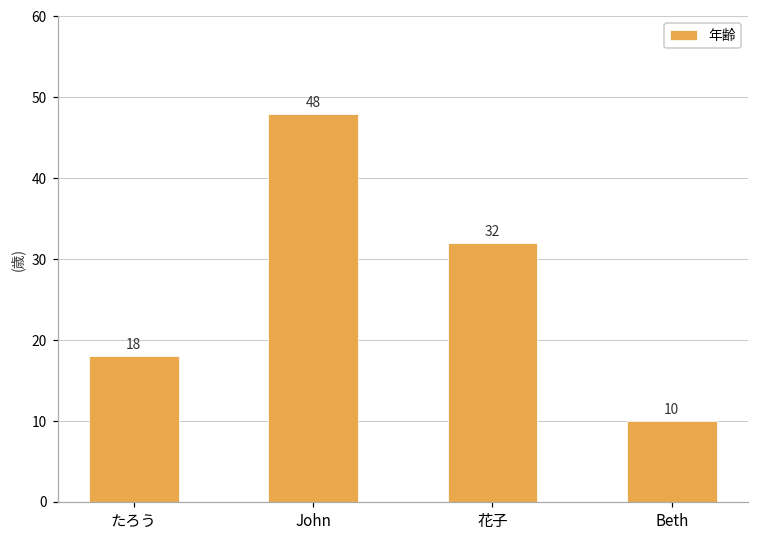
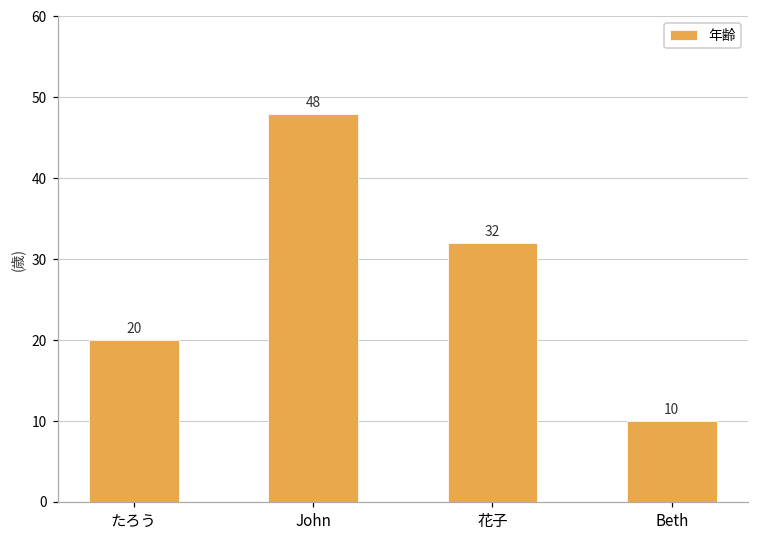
たろう: 18 -> 20
